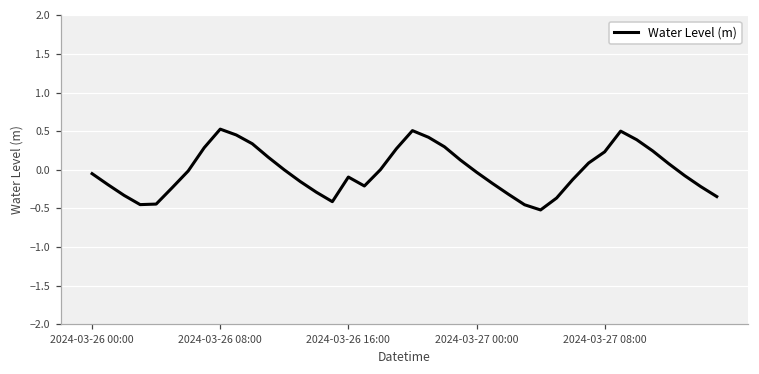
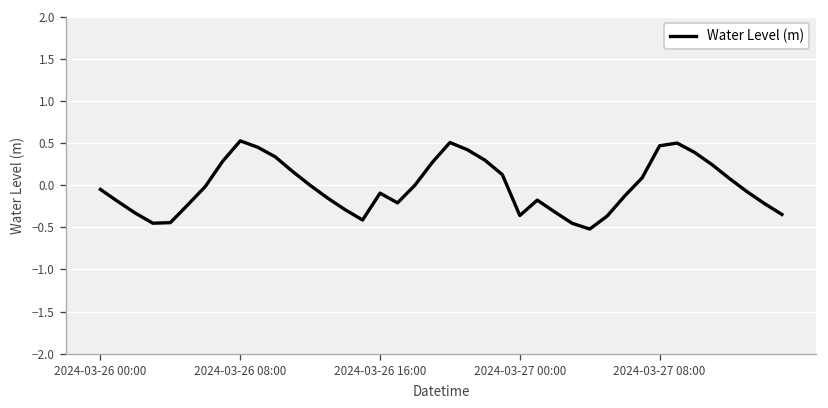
2024-03-27 00:00: 0.0 -> -0.4
2024-03-27 08:00: 0.2 -> 0.5
